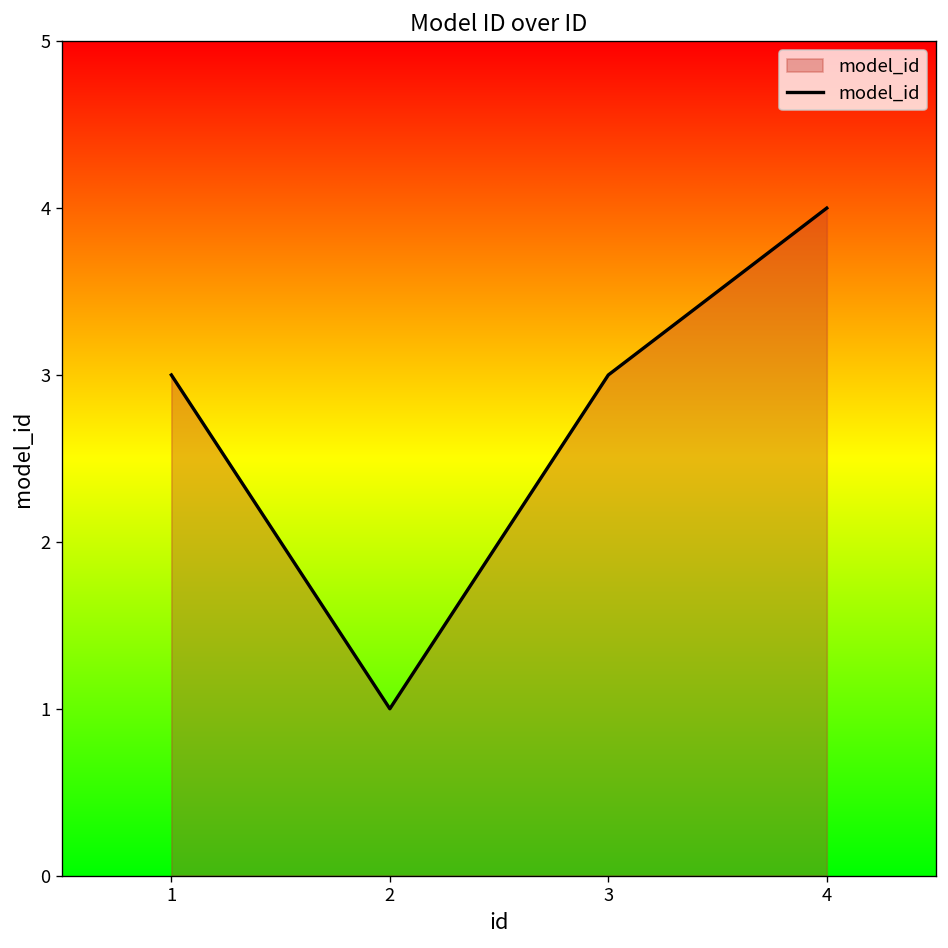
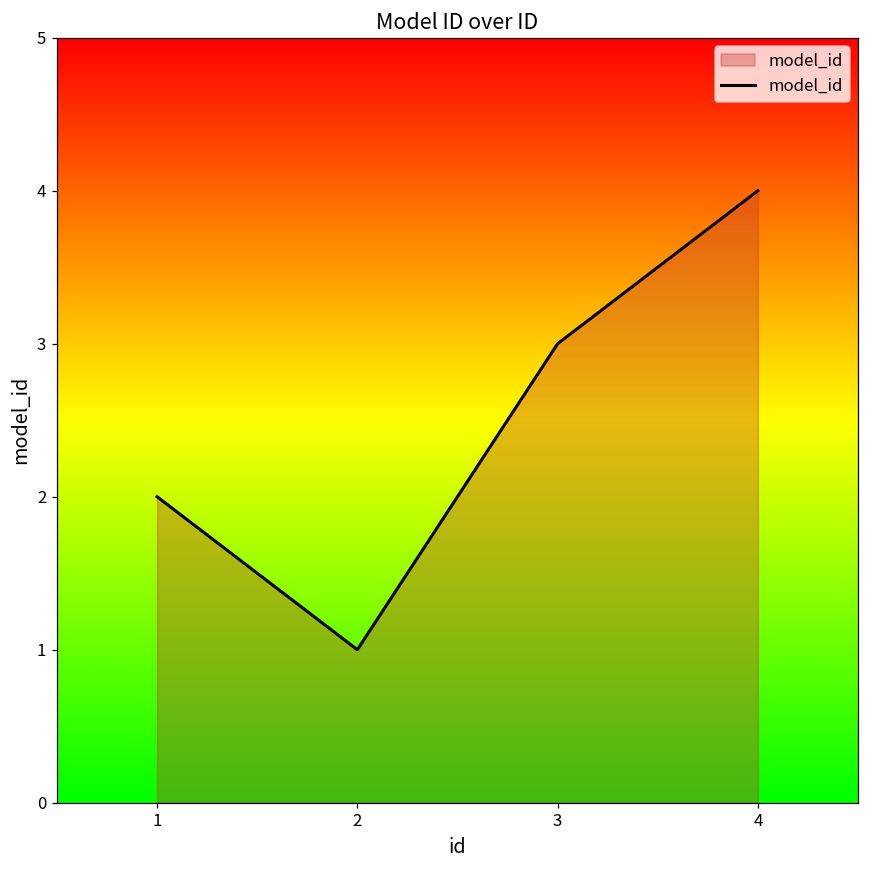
1: 3 -> 2
